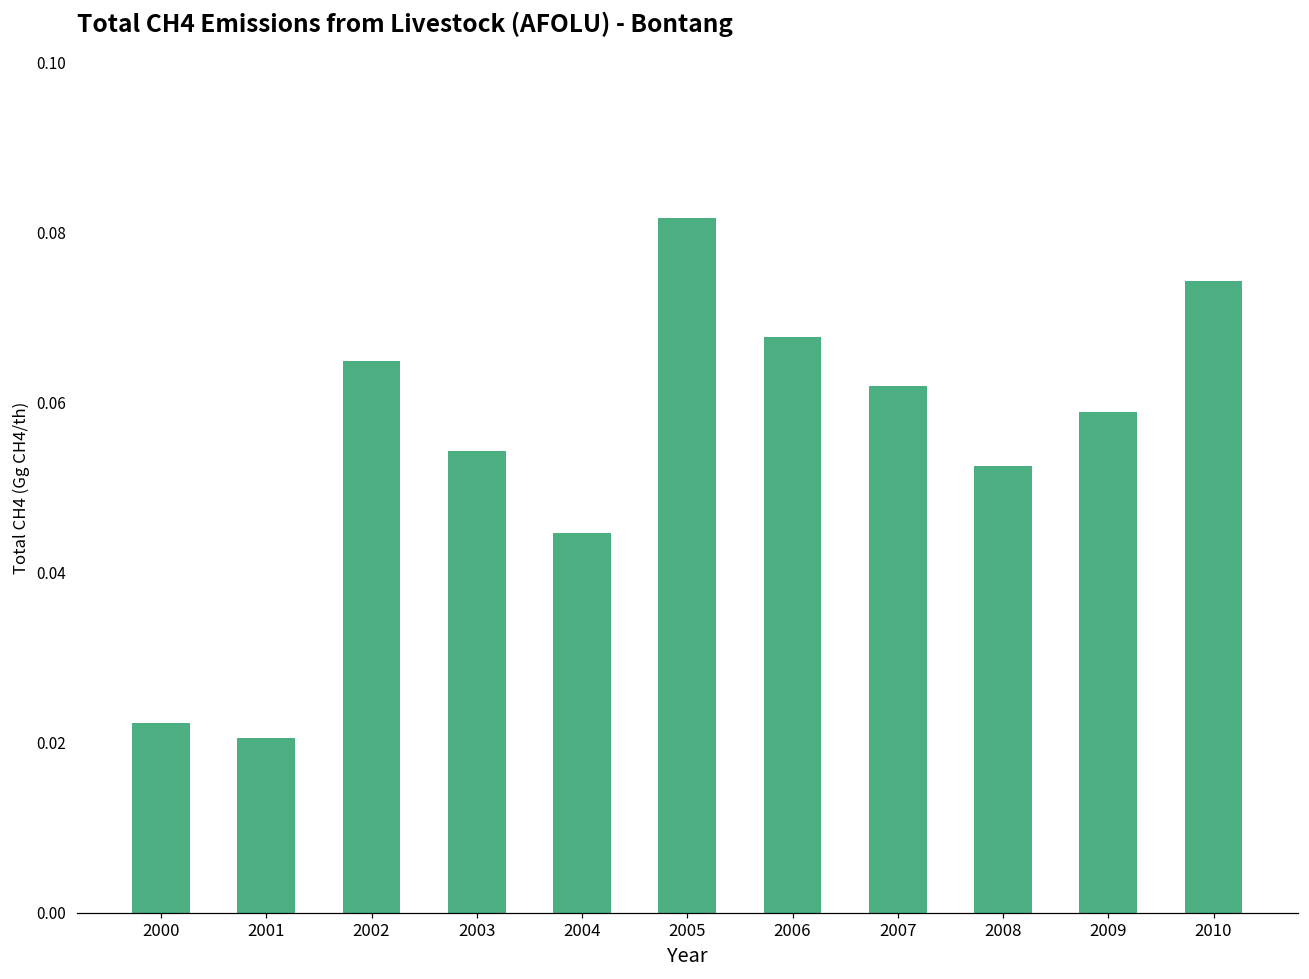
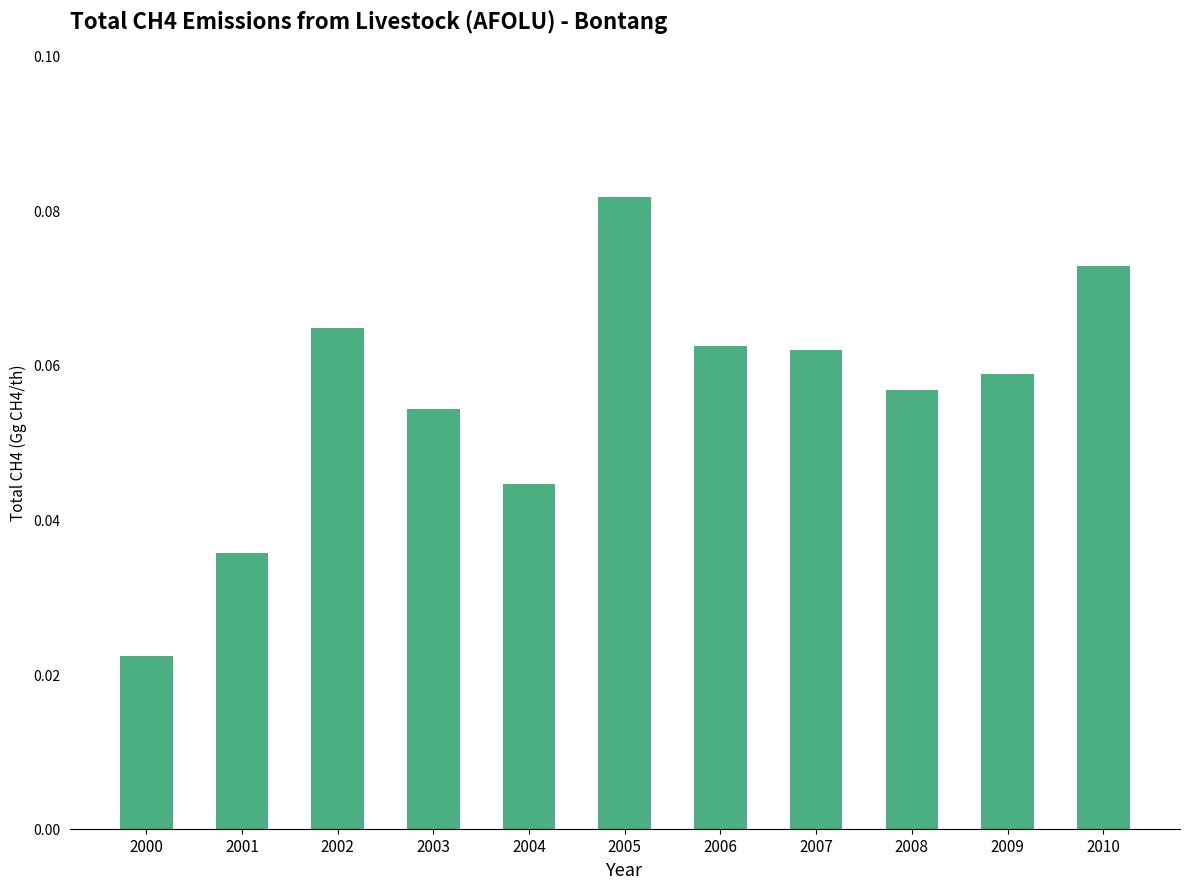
2001: 0.021 -> 0.036
2006: 0.068 -> 0.063
2008: 0.053 -> 0.057
2010: 0.074 -> 0.073
